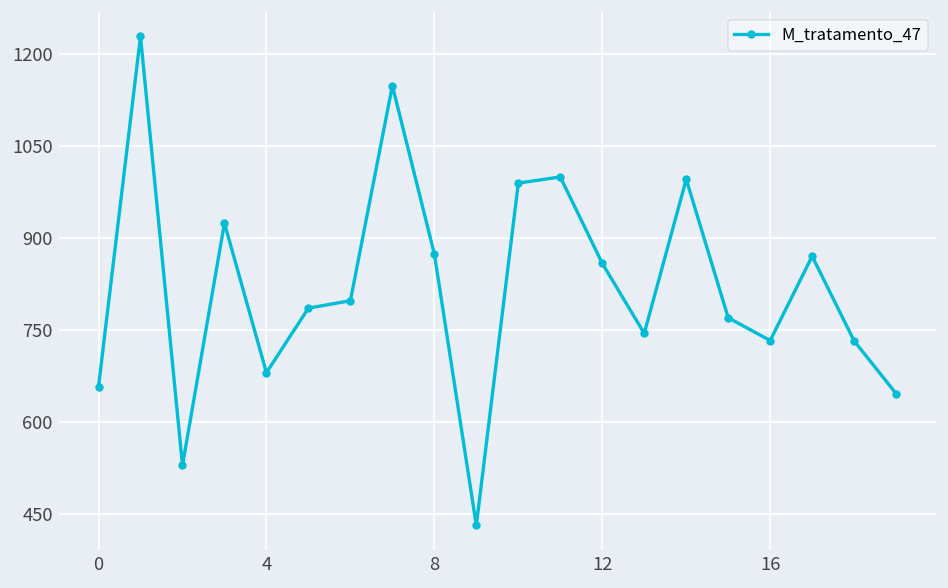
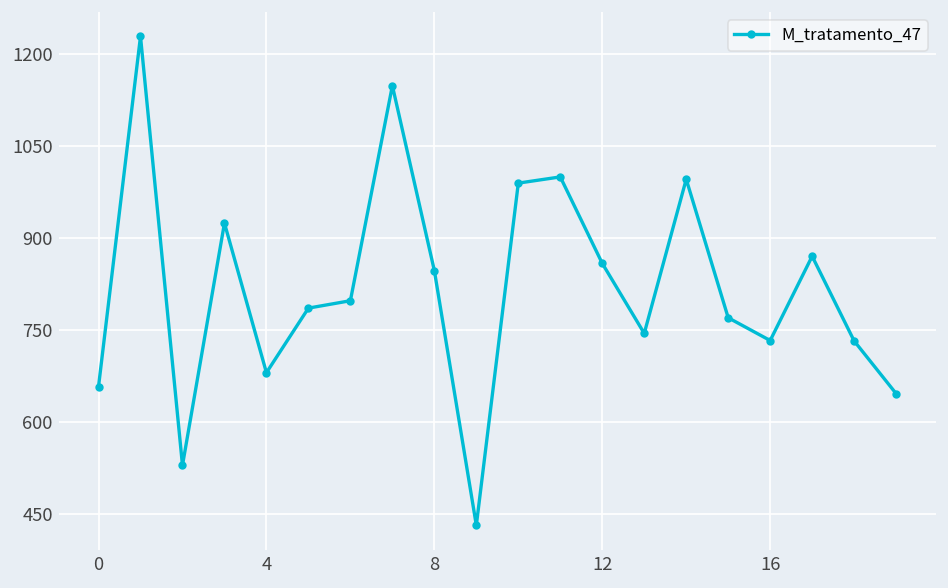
8: 870 -> 850
